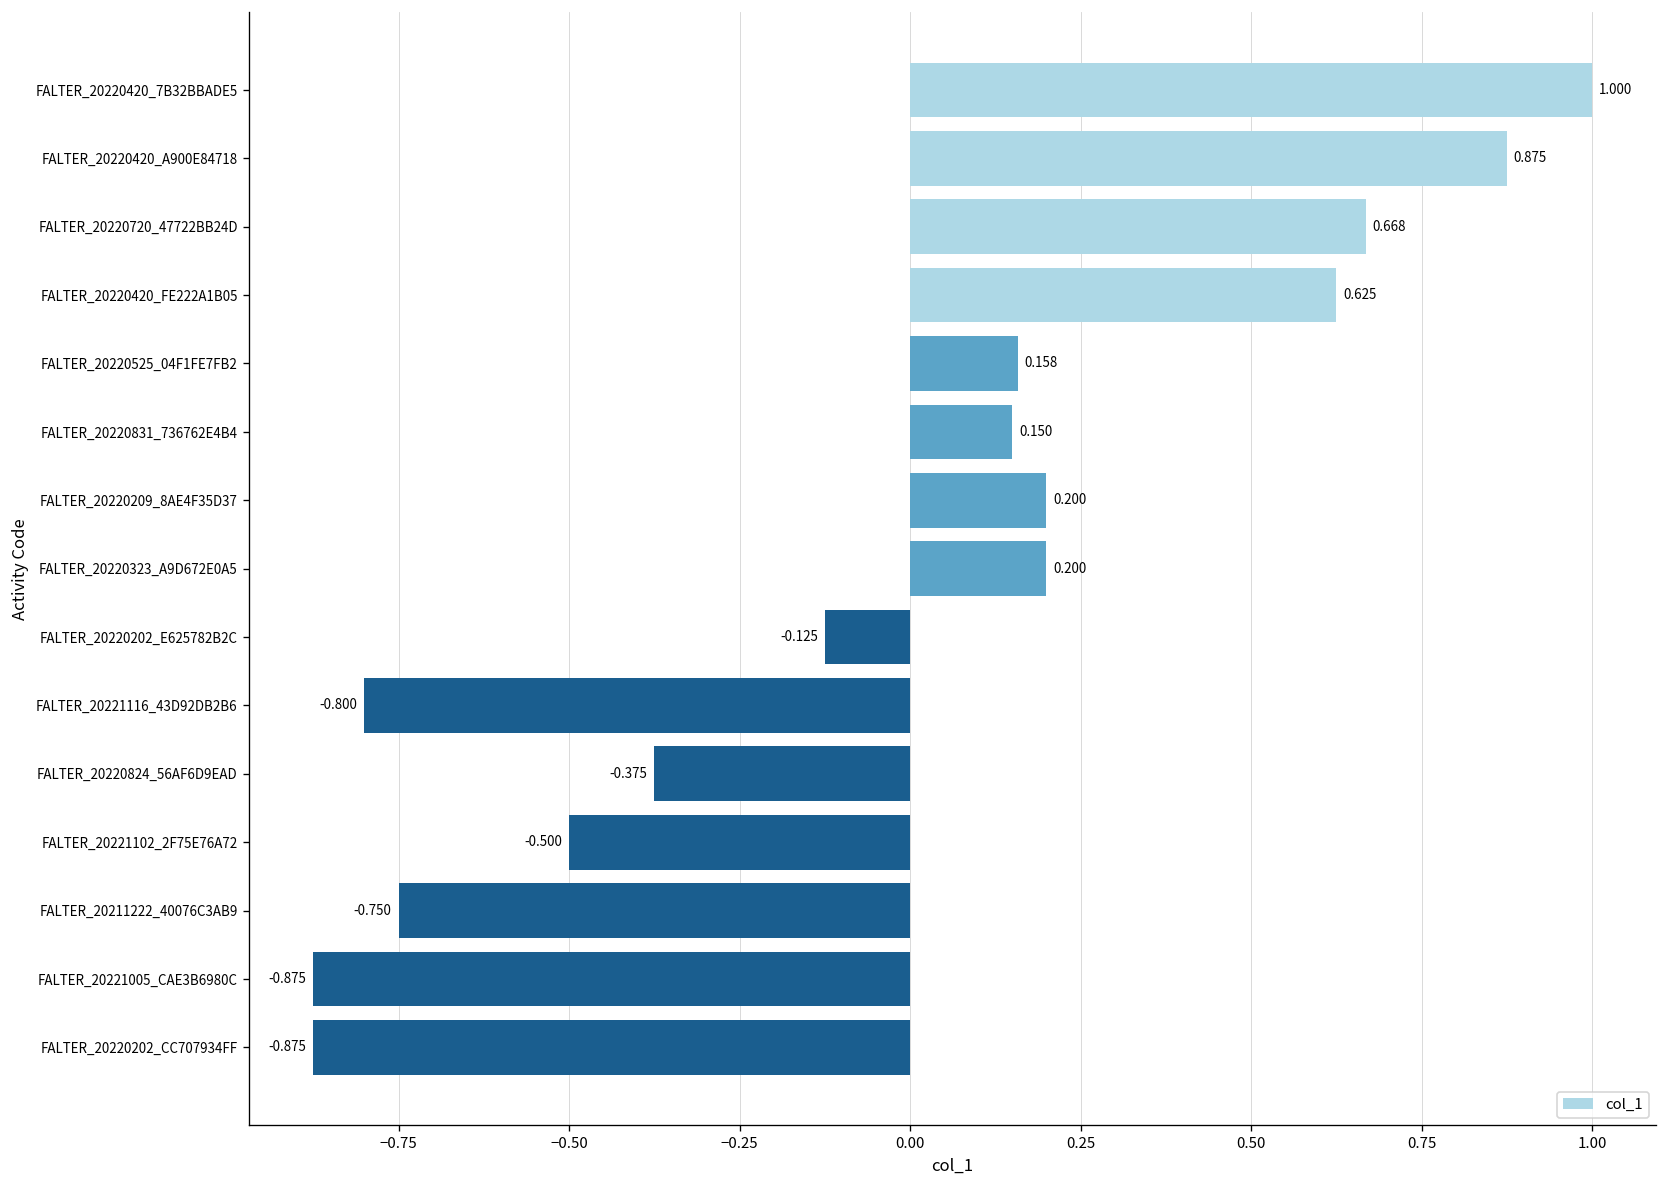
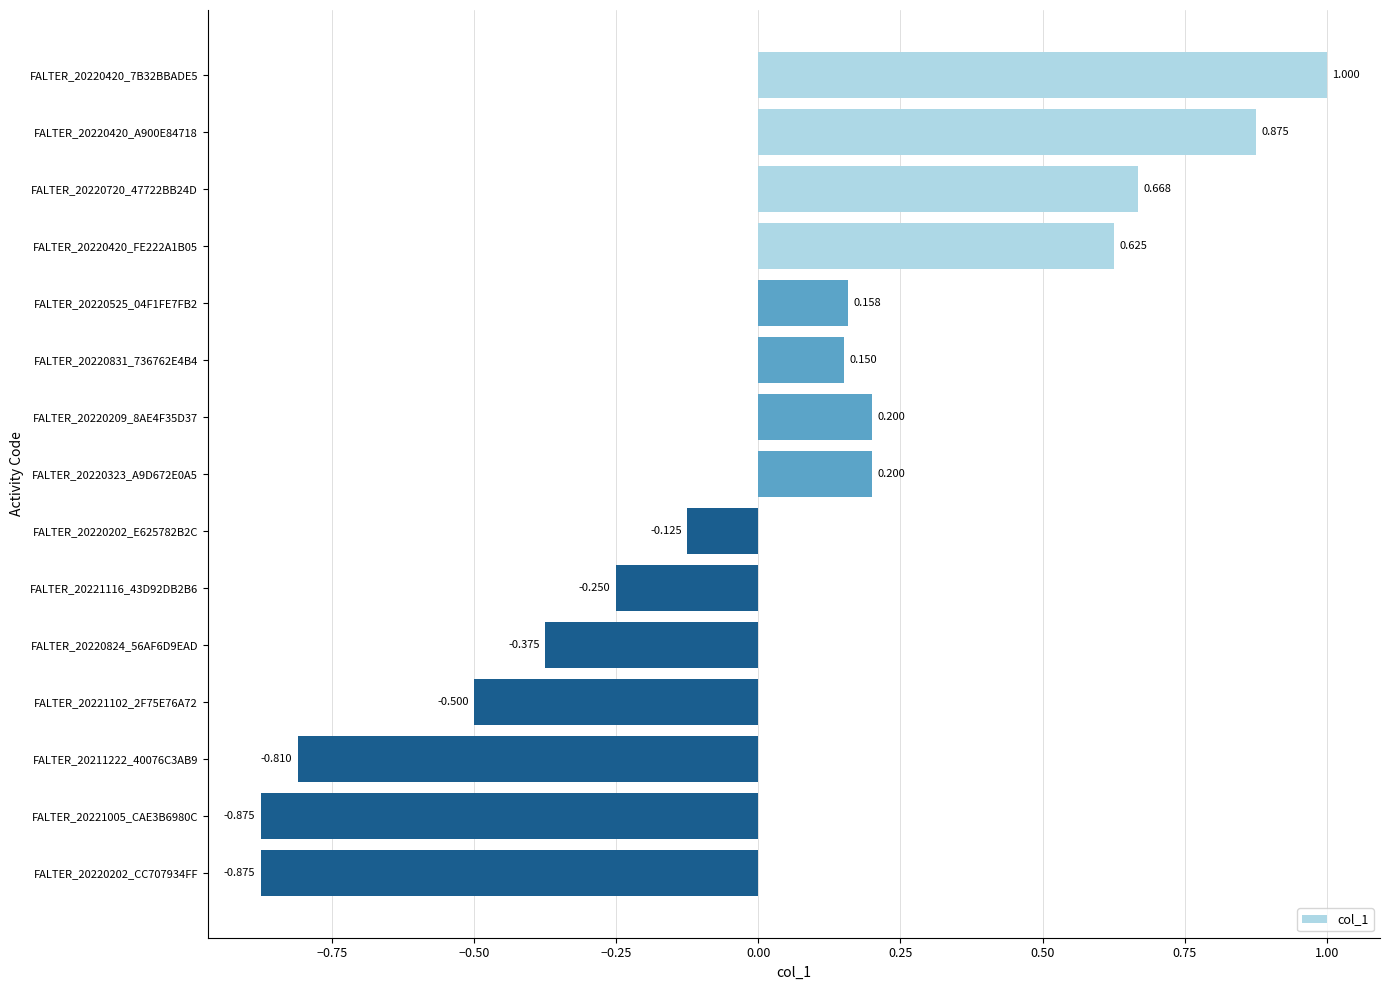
FALTER_20221116_43D92DB2B6: -0.800 -> -0.250
FALTER_20211222_40076C3AB9: -0.750 -> -0.810
